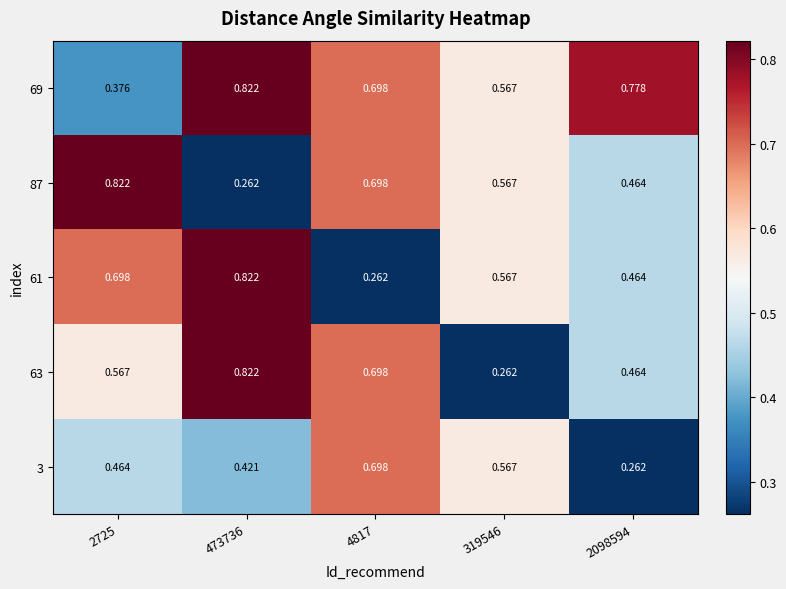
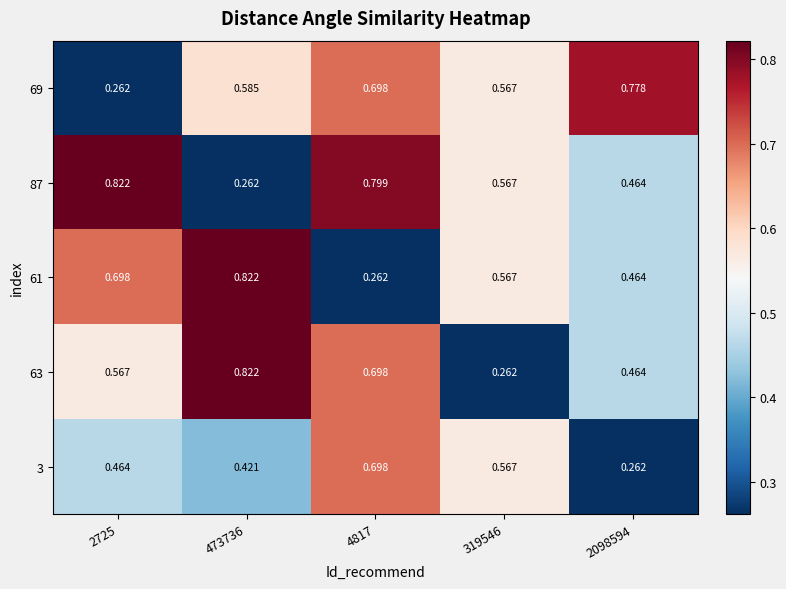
69, 2725: 0.376 -> 0.262
69, 473736: 0.822 -> 0.585
87, 4817: 0.698 -> 0.799
